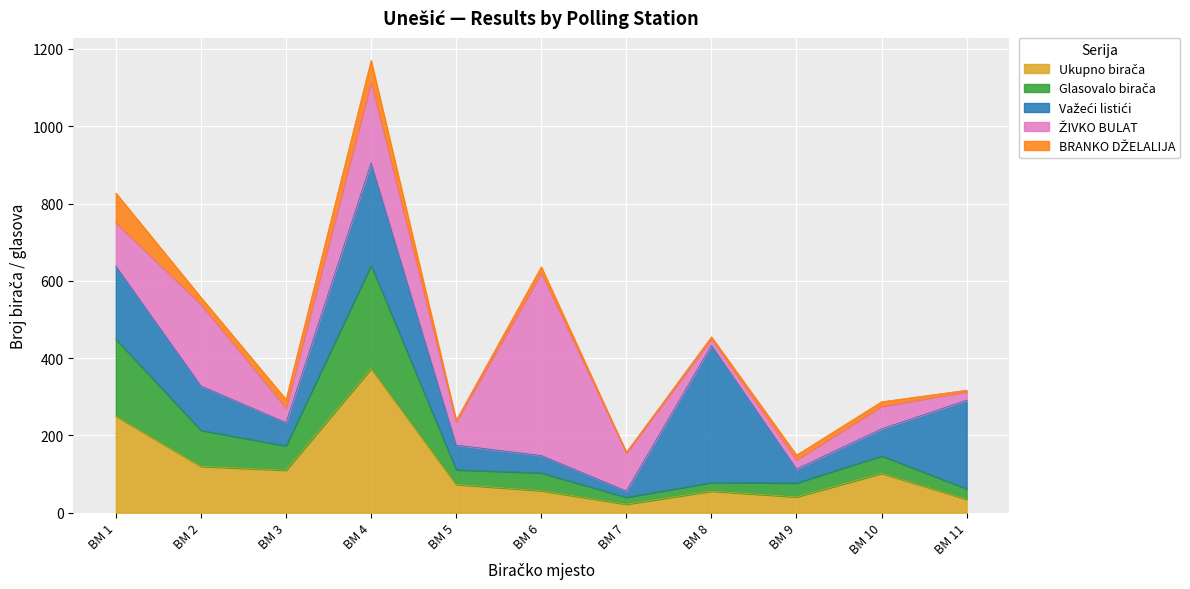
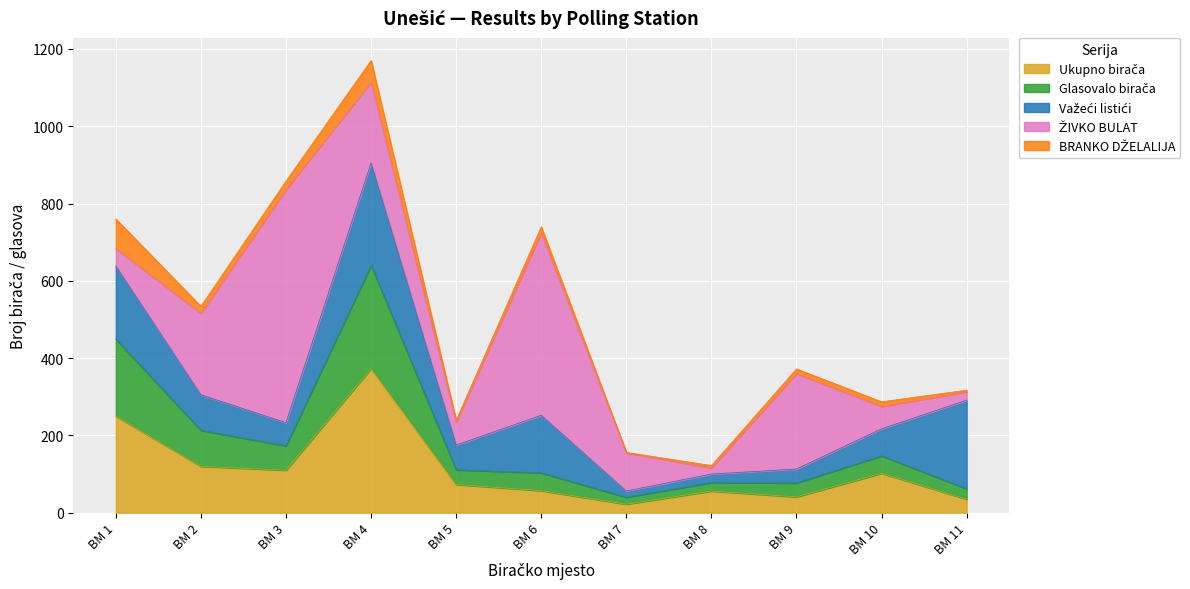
ŽIVKO BULAT, BM 1: 110 -> 50
Važeći listići, BM 2: 120 -> 90
ŽIVKO BULAT, BM 3: 40 -> 600
Važeći listići, BM 6: 50 -> 150
Važeći listići, BM 8: 360 -> 20
ŽIVKO BULAT, BM 9: 20 -> 250
